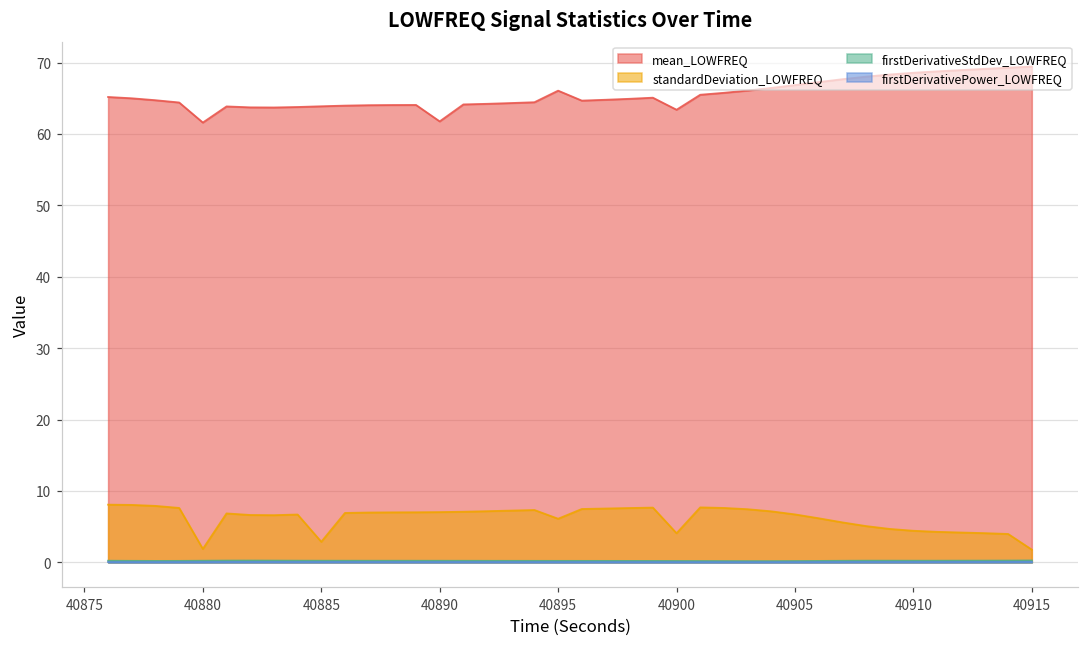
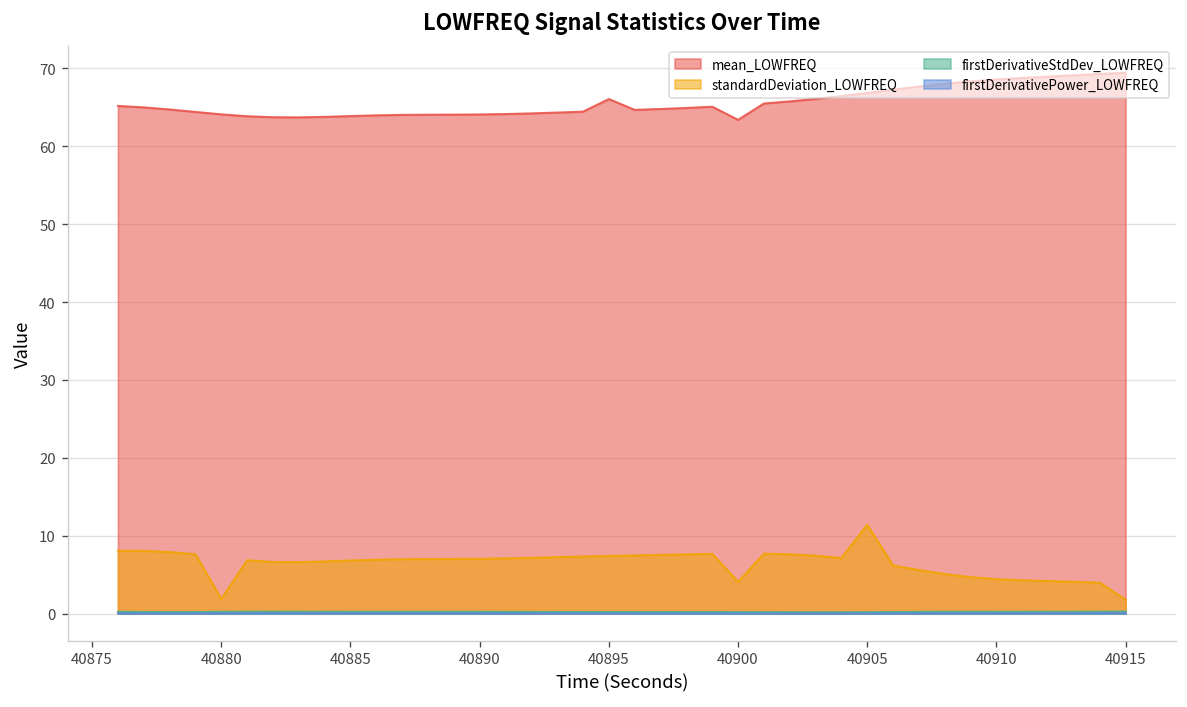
mean_LOWFREQ, 40880: 62 -> 64
standardDeviation_LOWFREQ, 40885: 3 -> 7
mean_LOWFREQ, 40890: 62 -> 64
standardDeviation_LOWFREQ, 40895: 6 -> 7
standardDeviation_LOWFREQ, 40905: 7 -> 11
